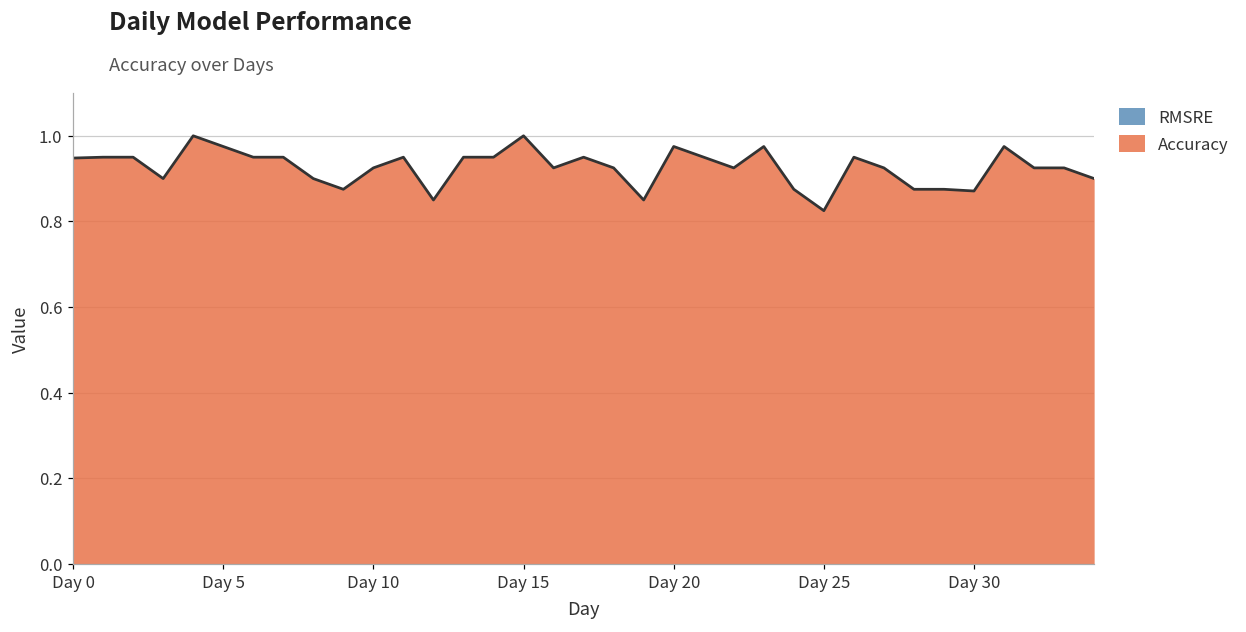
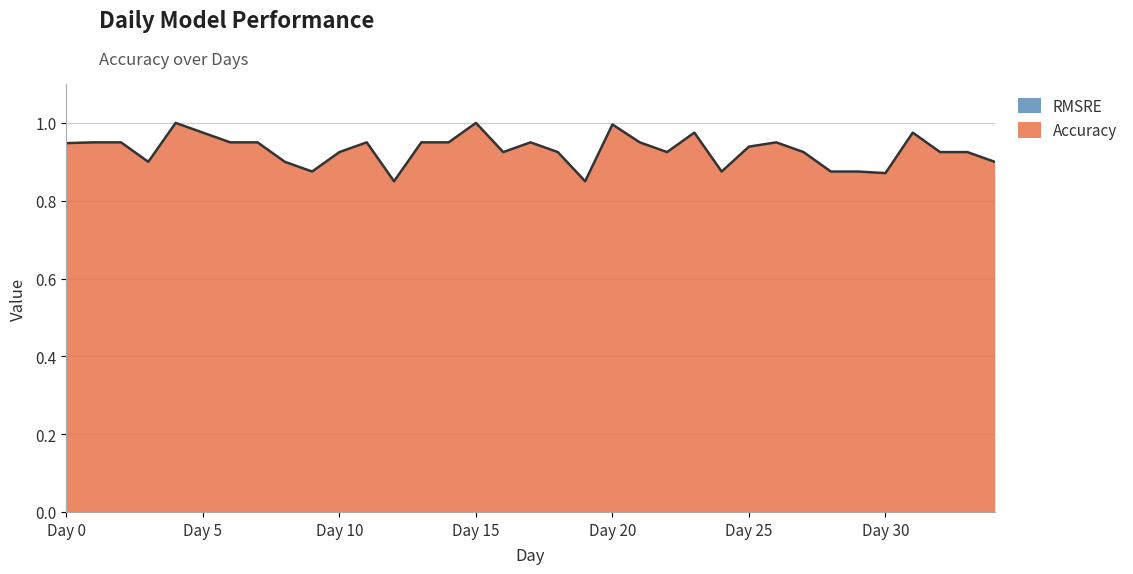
Accuracy, Day 20: 0.98 -> 1.00
Accuracy, Day 25: 0.83 -> 0.94
